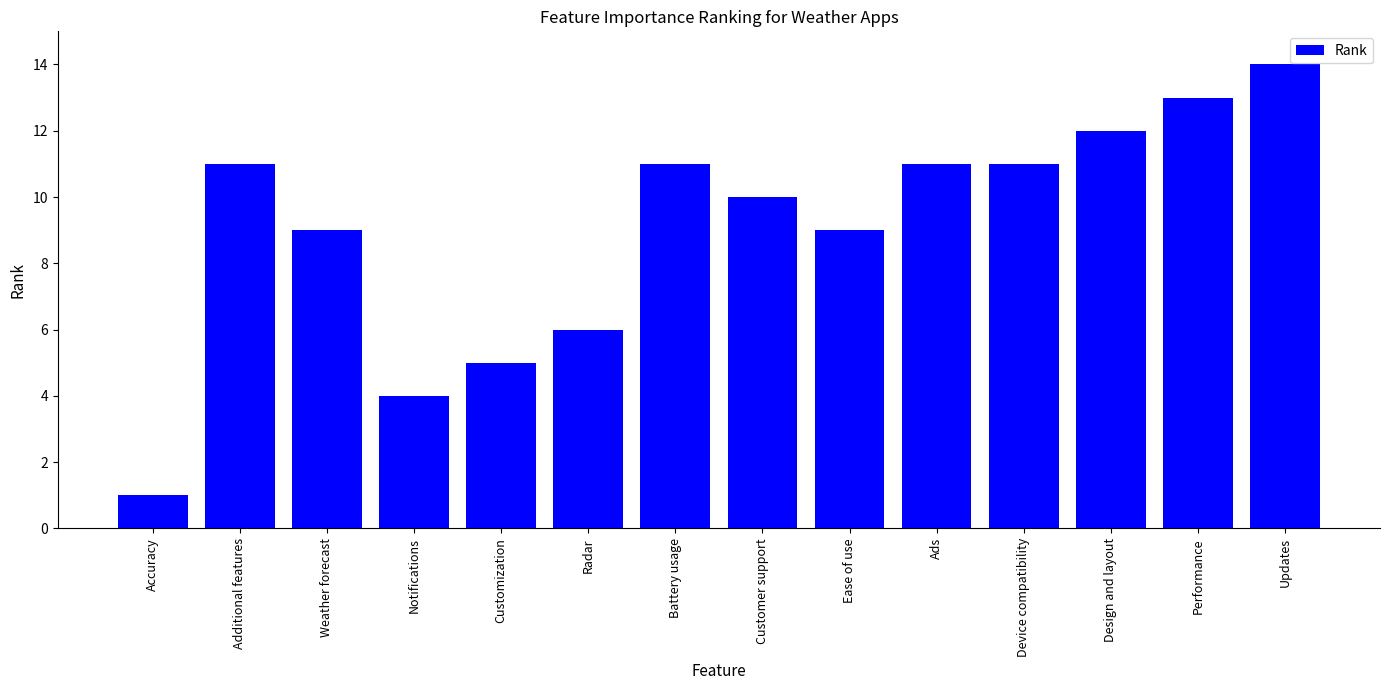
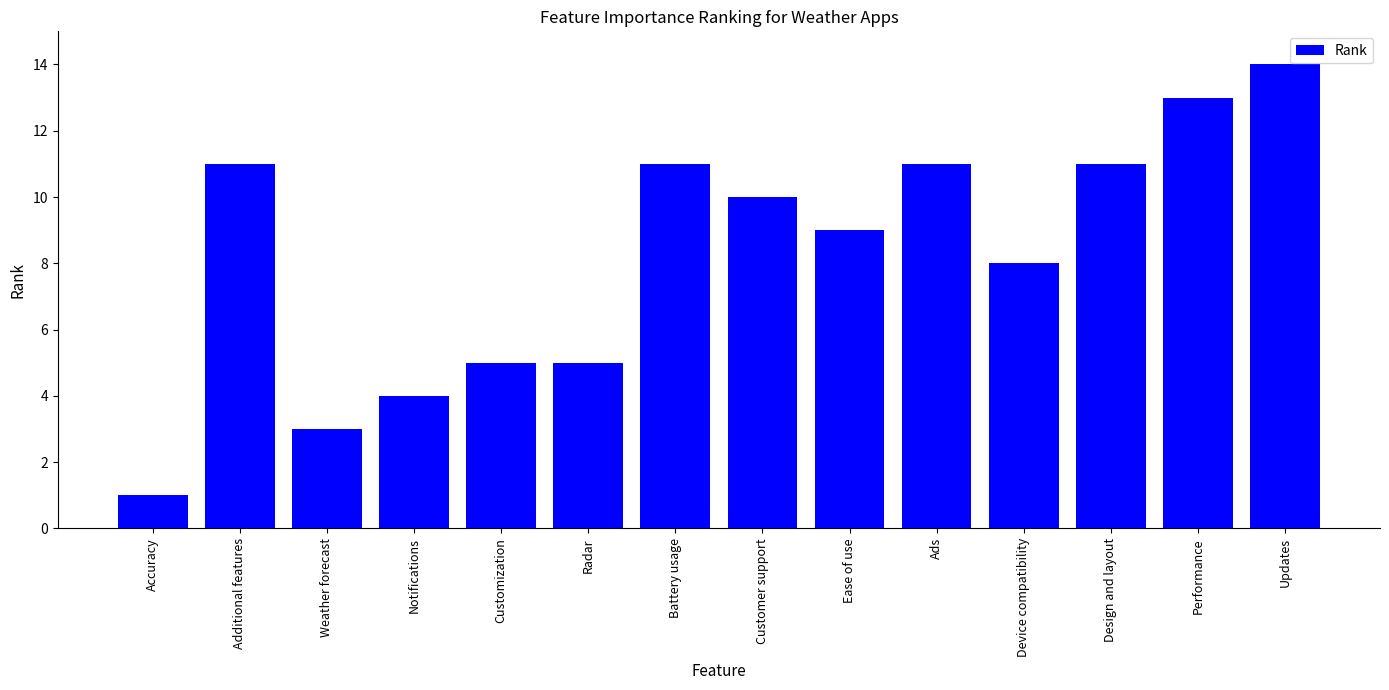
Weather forecast: 9 -> 3
Radar: 6 -> 5
Device compatibility: 11 -> 8
Design and layout: 12 -> 11
